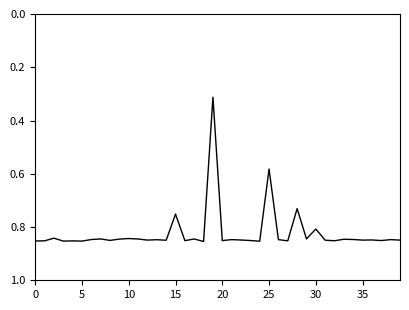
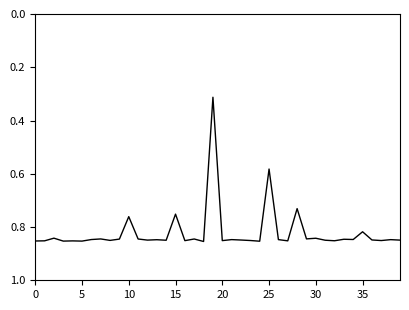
10: 0.84 -> 0.76
30: 0.81 -> 0.84
35: 0.85 -> 0.82
